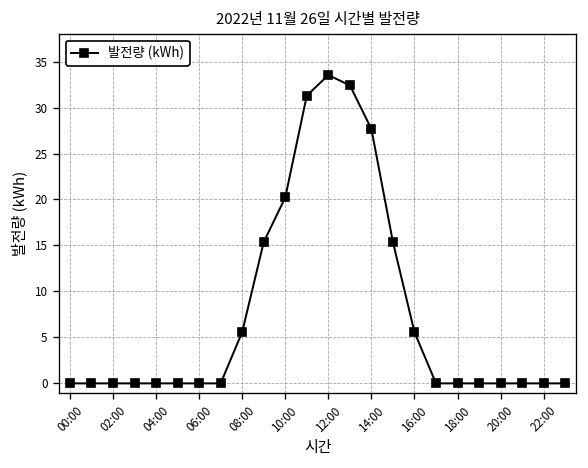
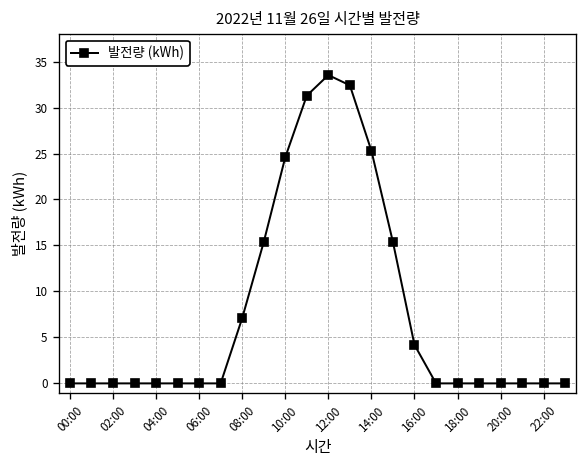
08:00: 6 -> 7
10:00: 20 -> 25
14:00: 28 -> 25
16:00: 6 -> 4
